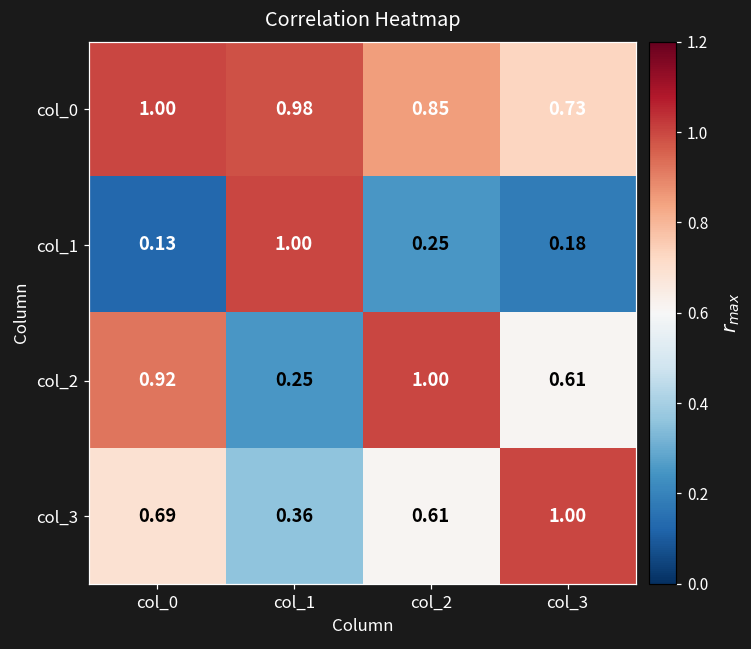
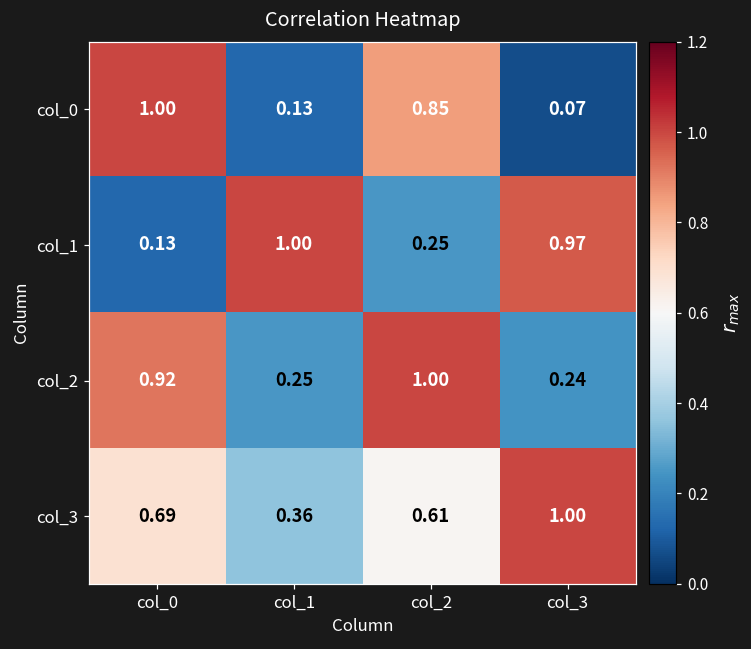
col_0, col_1: 0.98 -> 0.13
col_0, col_3: 0.73 -> 0.07
col_1, col_3: 0.18 -> 0.97
col_2, col_3: 0.61 -> 0.24
